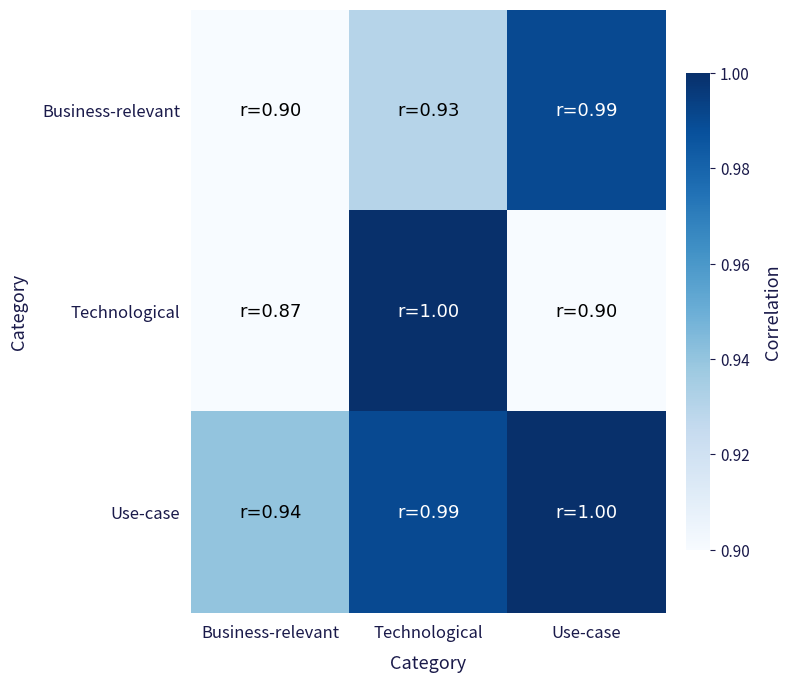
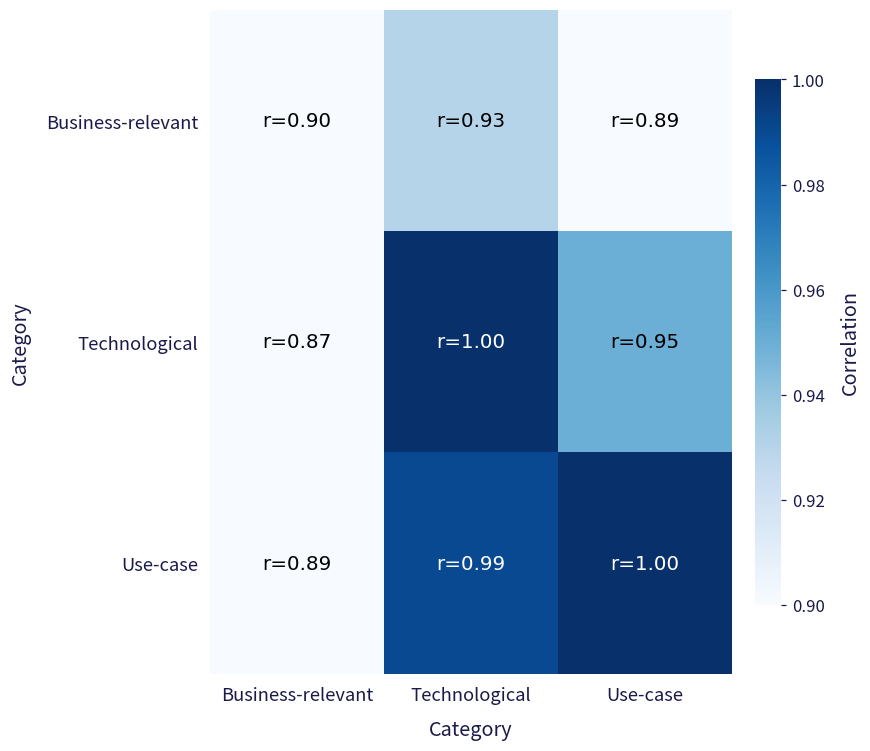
Business-relevant, Use-case: 0.99 -> 0.89
Technological, Use-case: 0.90 -> 0.95
Use-case, Business-relevant: 0.94 -> 0.89
